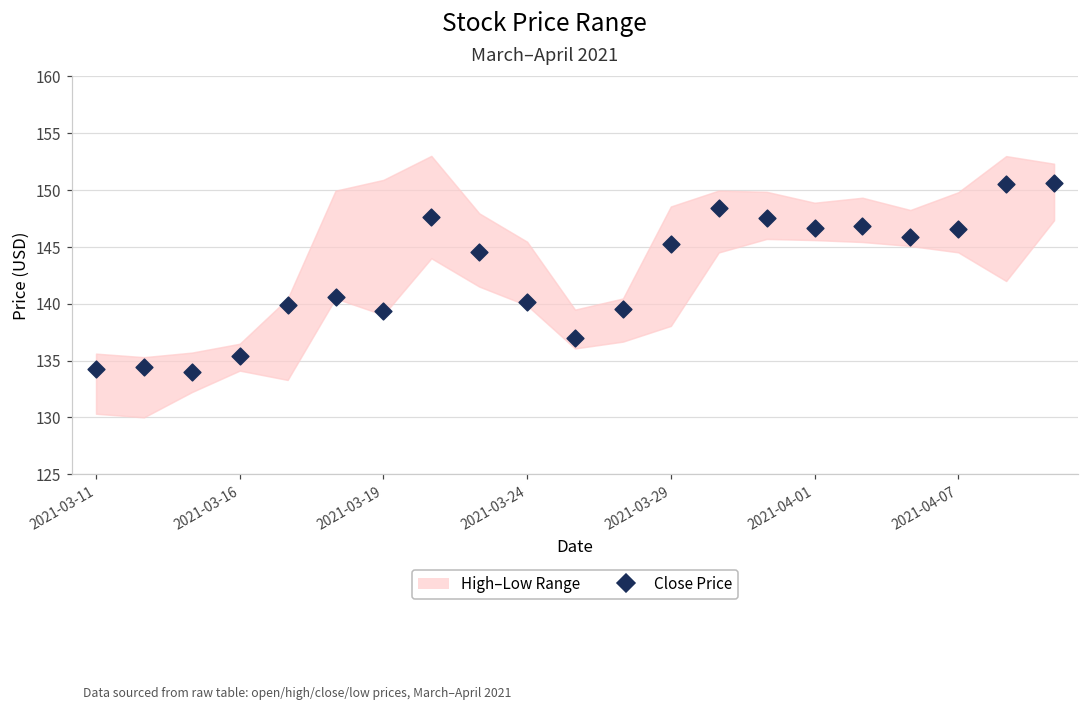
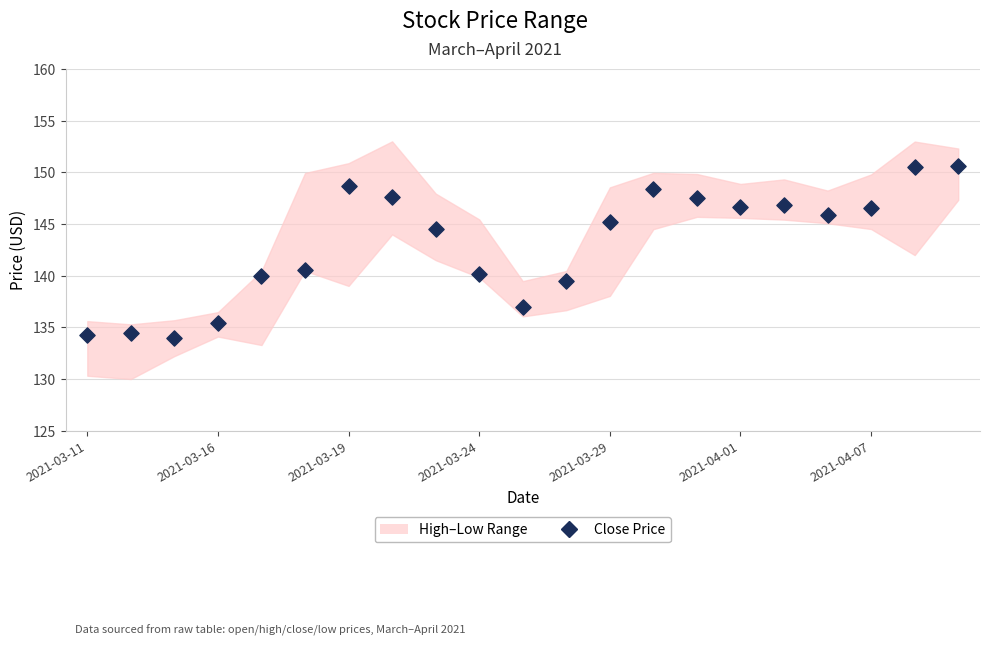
Close Price, 2021-03-19: 139.4 -> 148.7
